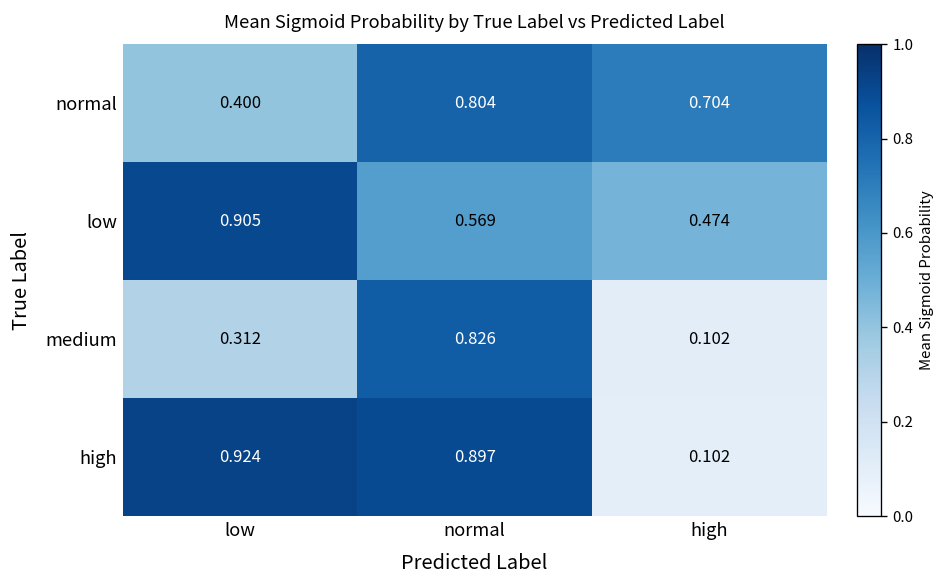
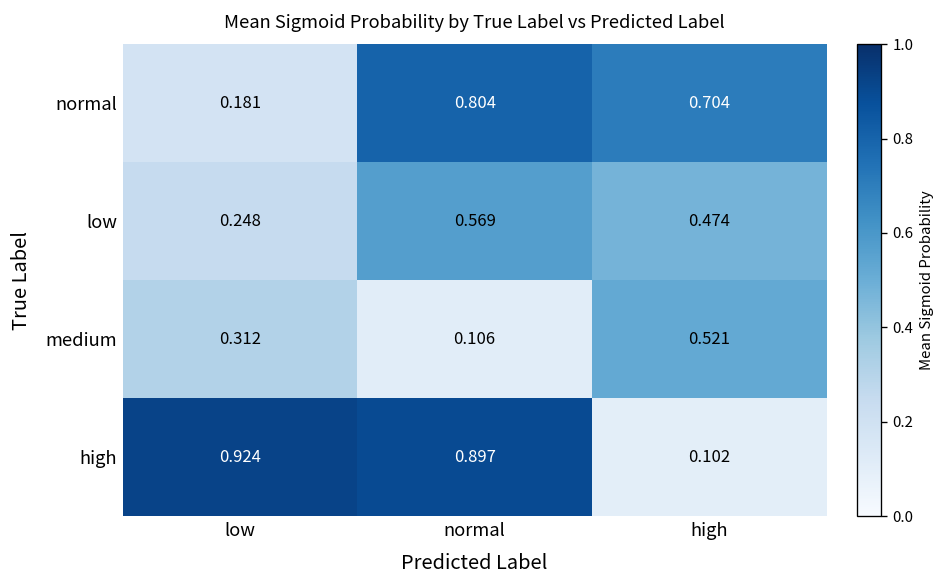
normal, low: 0.400 -> 0.181
low, low: 0.905 -> 0.248
medium, normal: 0.826 -> 0.106
medium, high: 0.102 -> 0.521
